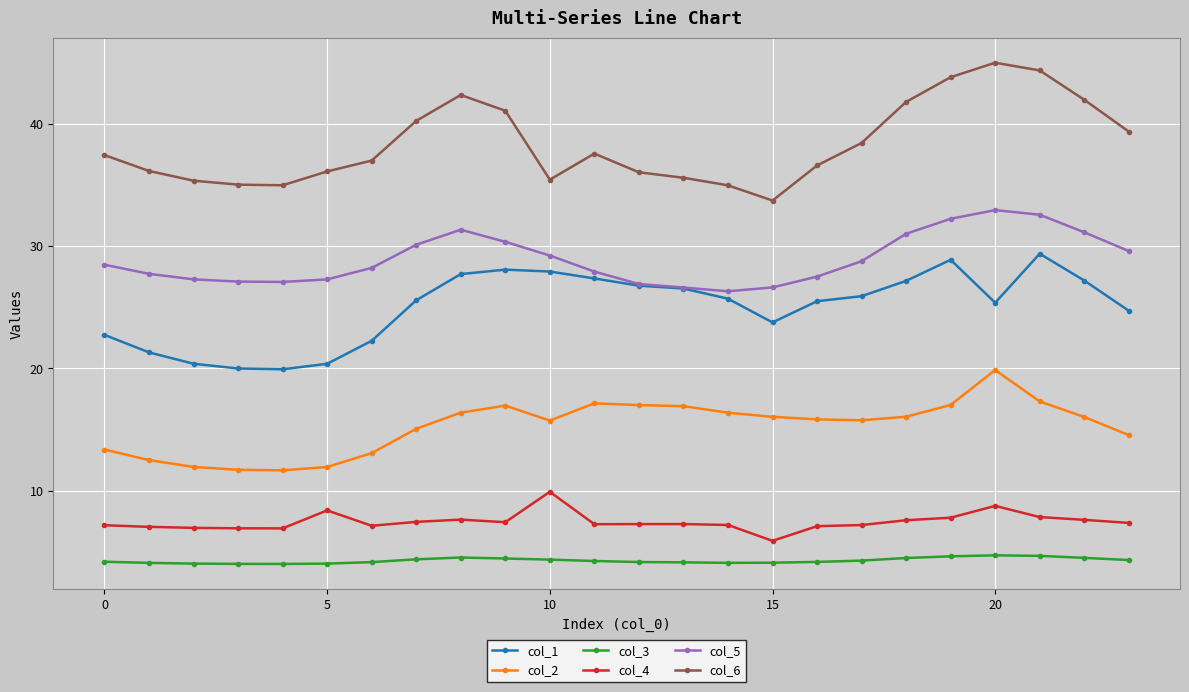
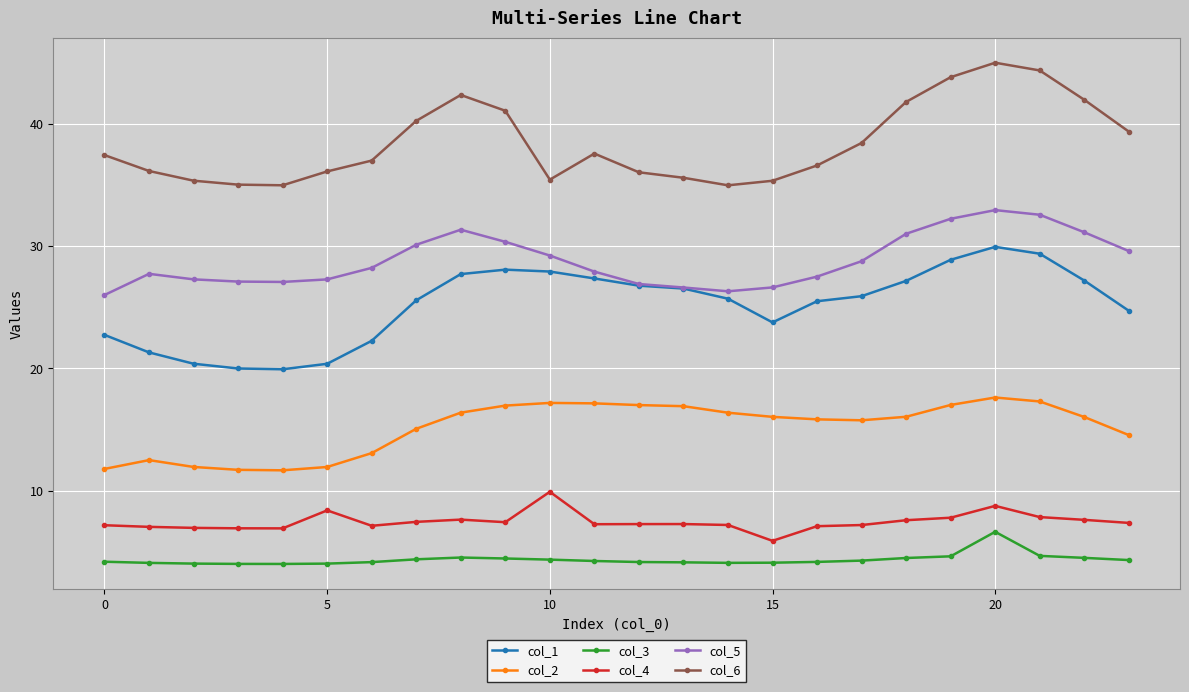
col_2, 0: 13.4 -> 11.8
col_5, 0: 28.5 -> 26.0
col_2, 10: 15.7 -> 17.2
col_6, 15: 33.7 -> 35.4
col_1, 20: 25.4 -> 29.9
col_2, 20: 19.9 -> 17.6
col_3, 20: 4.7 -> 6.6
